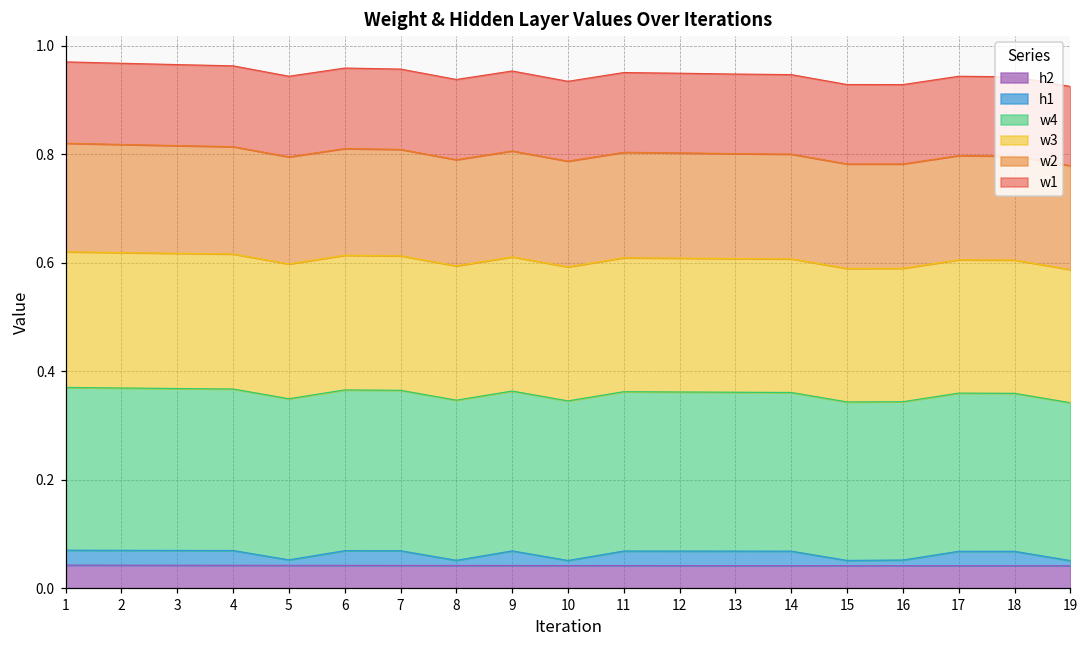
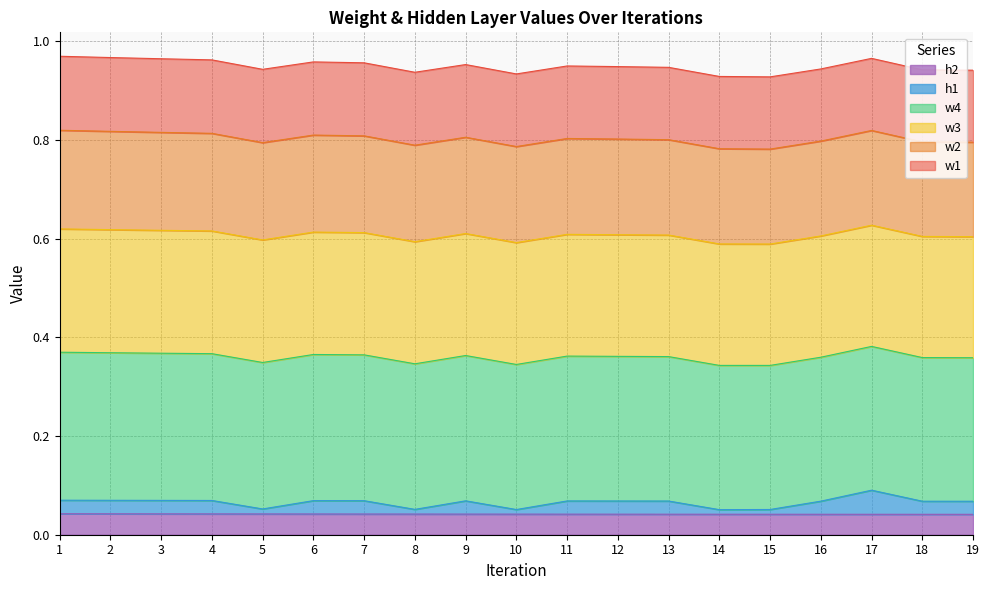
h1, 14: 0.03 -> 0.01
h1, 16: 0.01 -> 0.03
h1, 17: 0.03 -> 0.05
h1, 19: 0.01 -> 0.03
